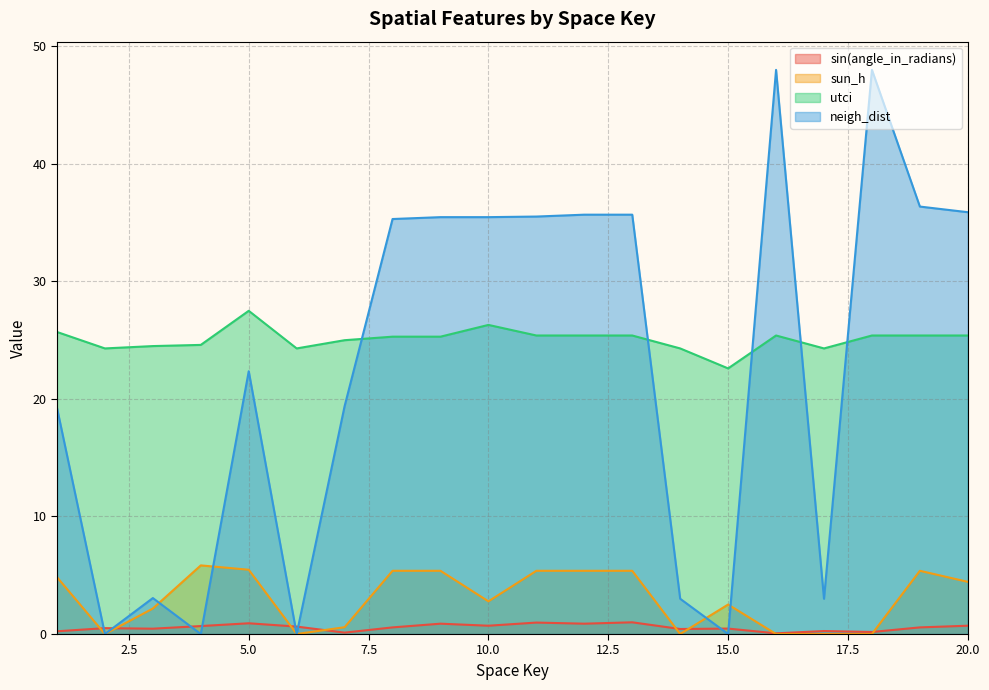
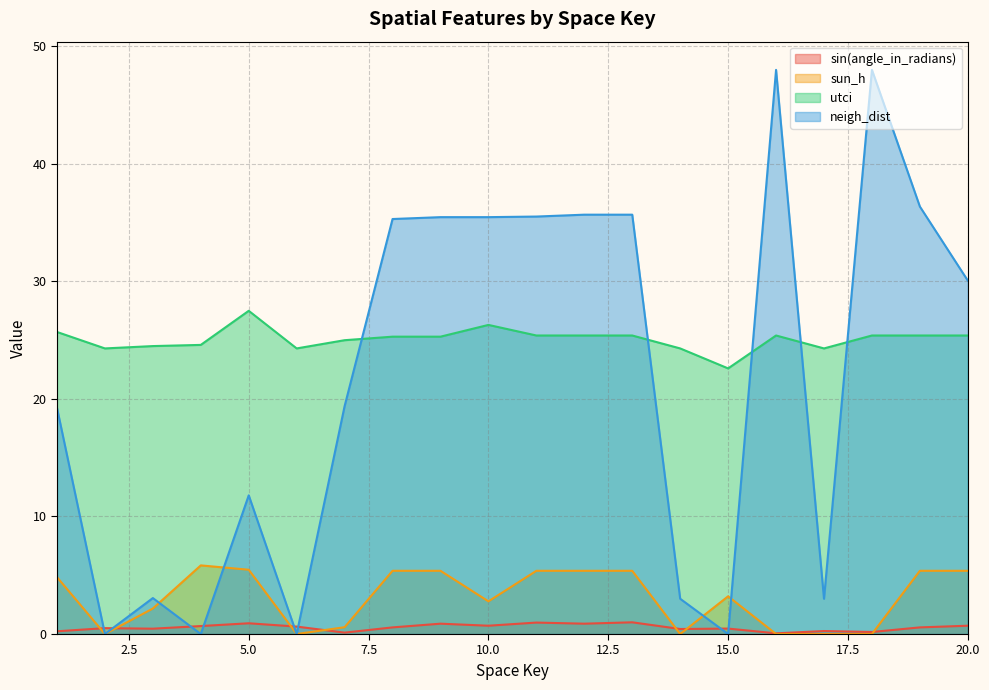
neigh_dist, 5.0: 22.4 -> 11.8
sun_h, 15.0: 2.5 -> 3.2
sun_h, 20.0: 4.4 -> 5.4
neigh_dist, 20.0: 35.9 -> 30.1
